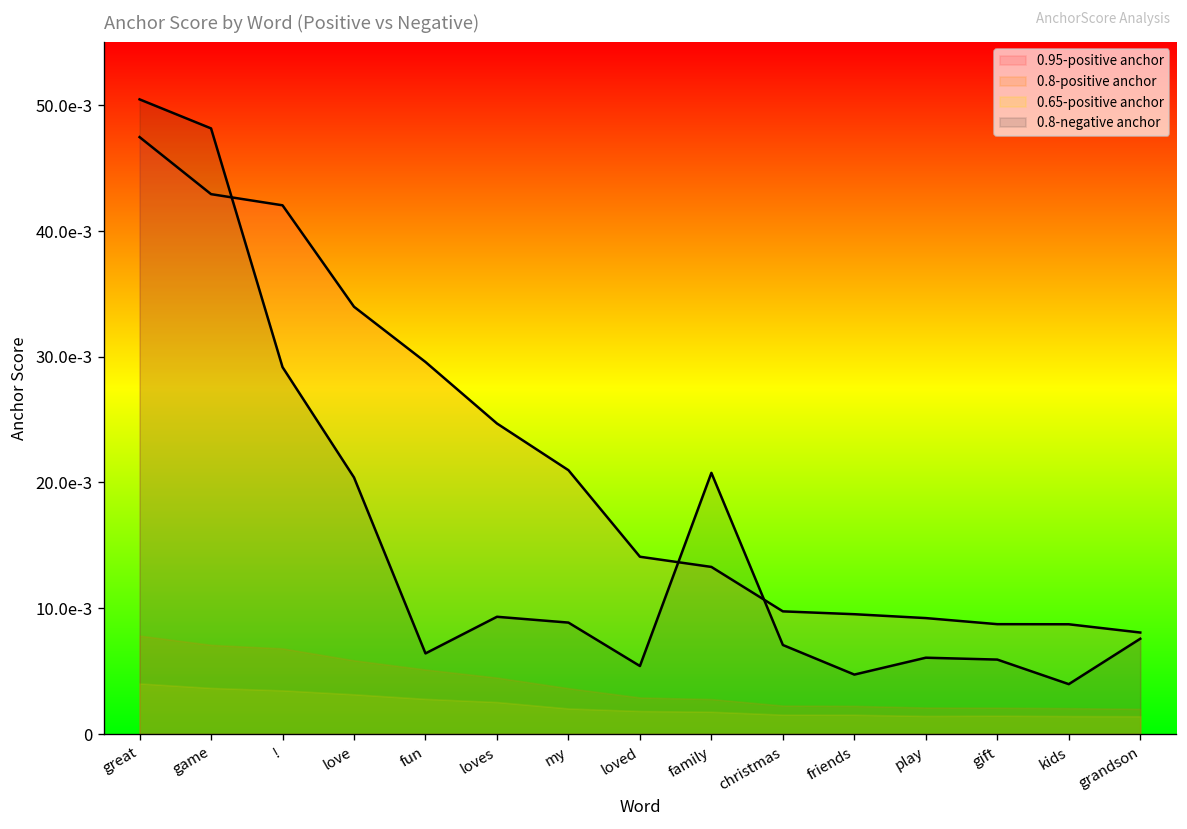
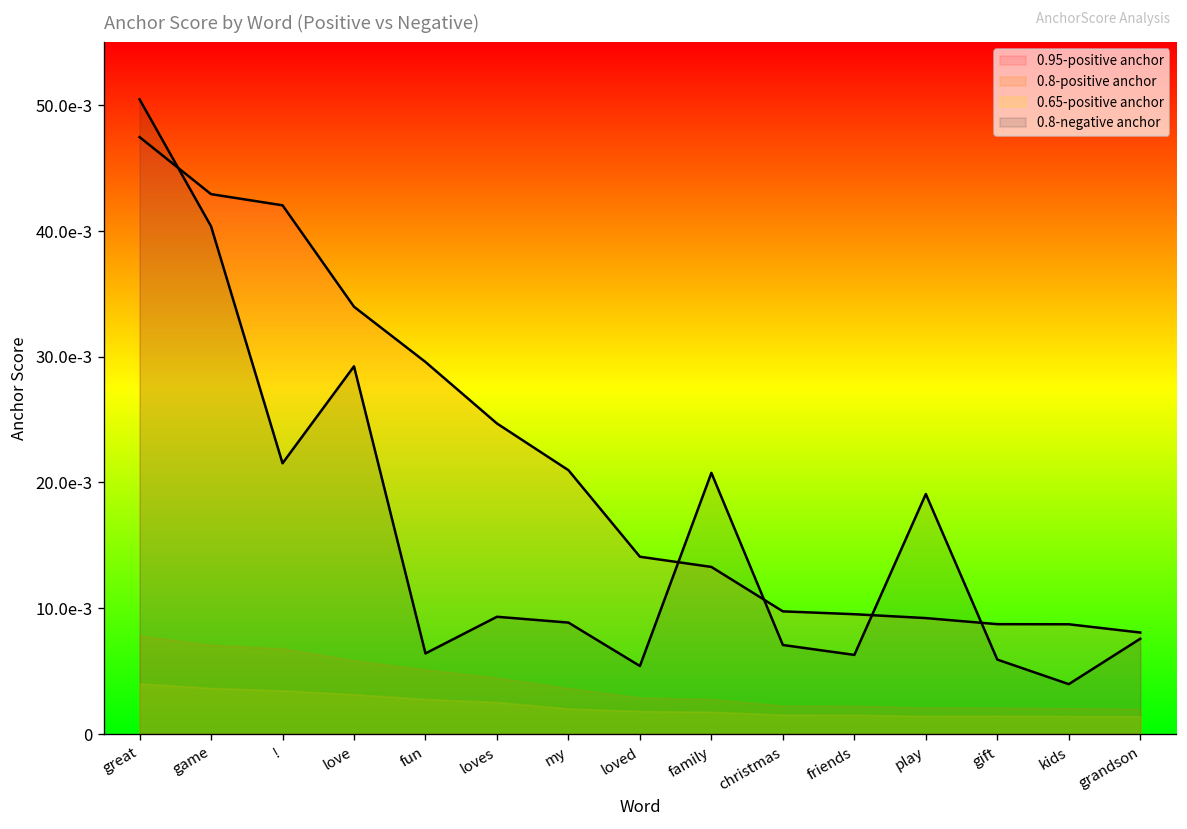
0.8-negative anchor, game: 0.0481 -> 0.0404
0.8-negative anchor, !: 0.0292 -> 0.0215
0.8-negative anchor, love: 0.0204 -> 0.0292
0.8-negative anchor, friends: 0.0047 -> 0.0063
0.8-negative anchor, play: 0.0061 -> 0.0191
